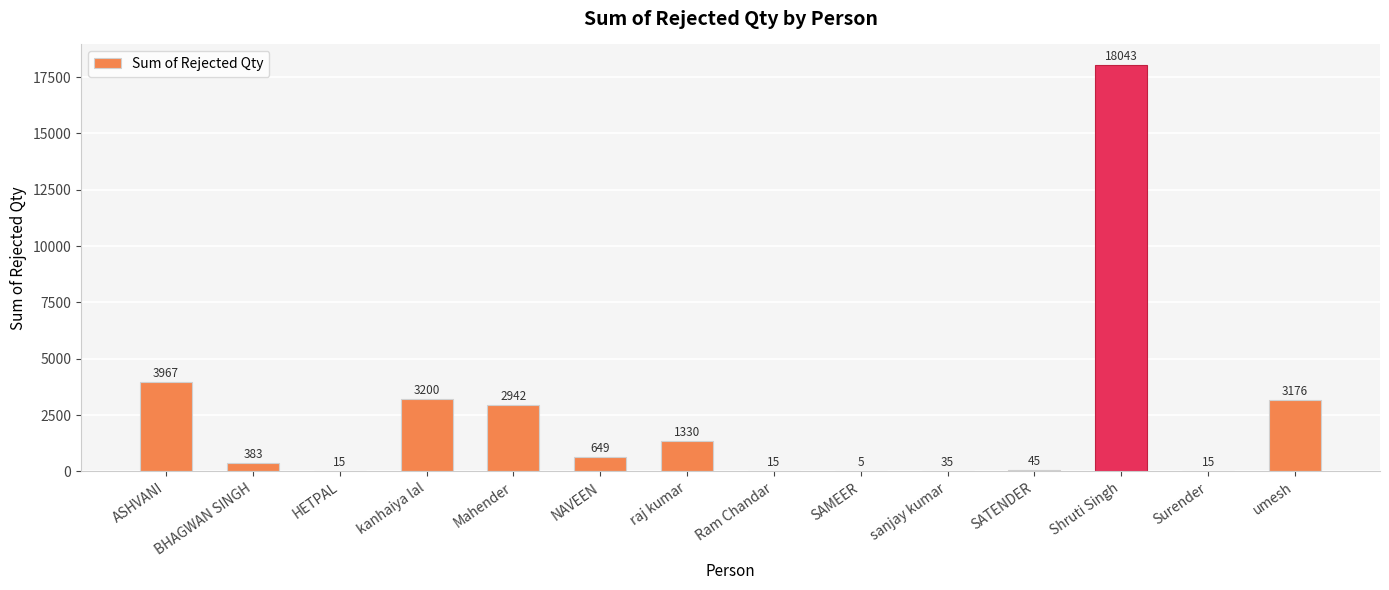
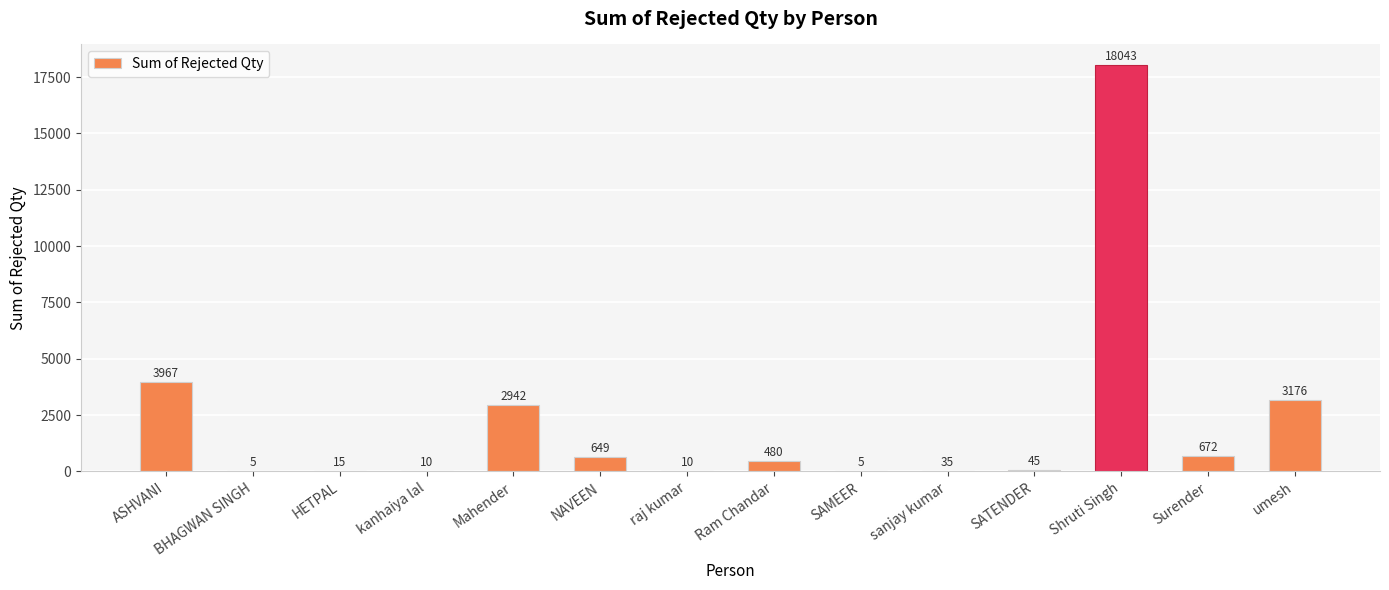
BHAGWAN SINGH: 383 -> 5
kanhaiya lal: 3200 -> 10
raj kumar: 1330 -> 10
Ram Chandar: 15 -> 480
Surender: 15 -> 672
